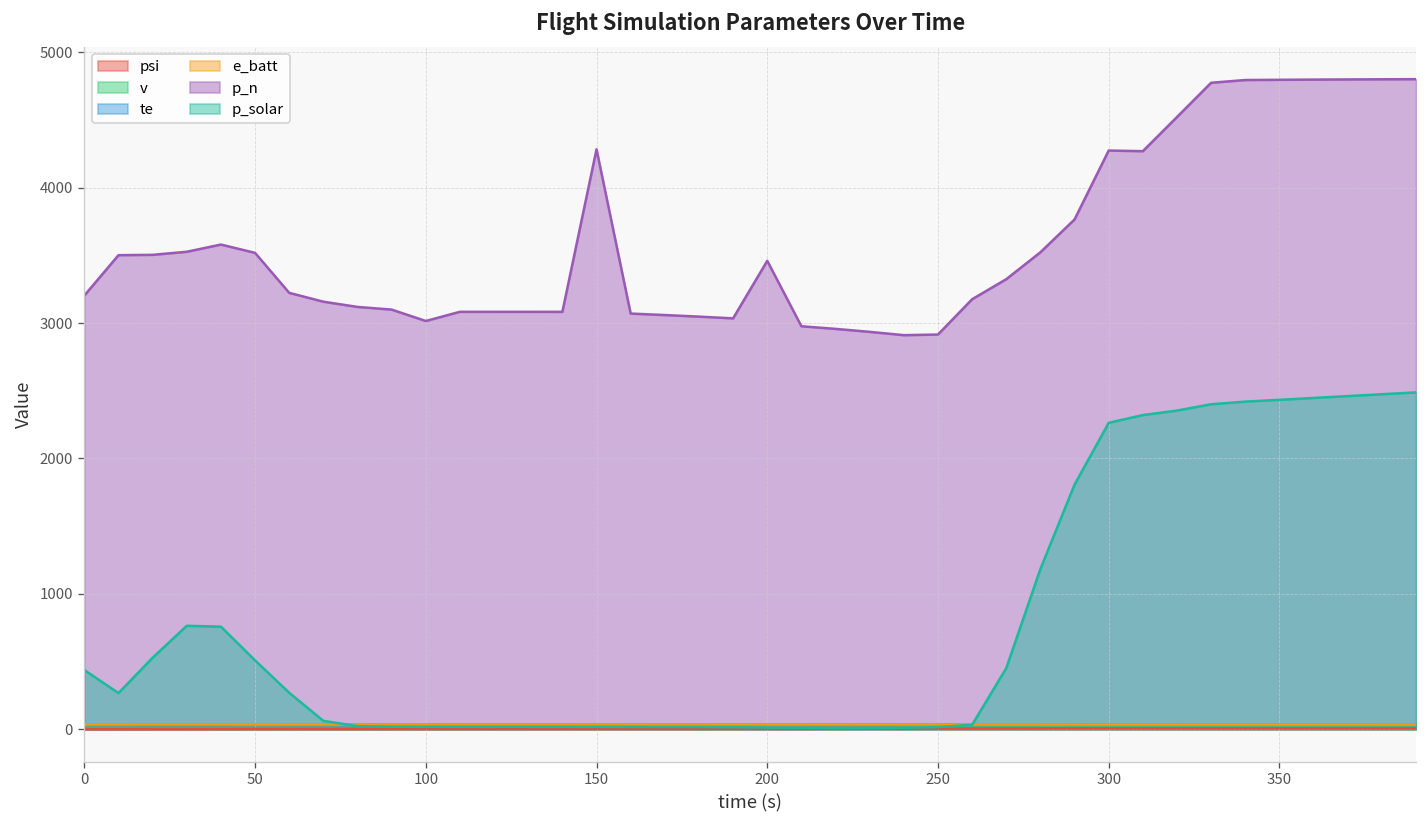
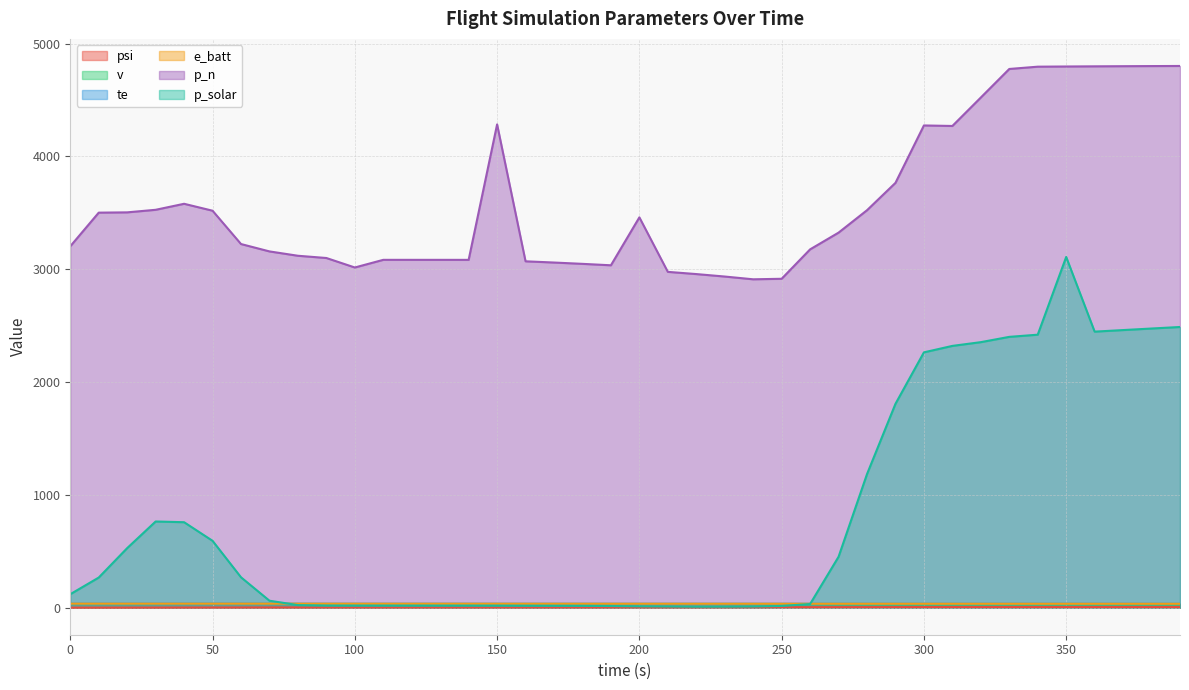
p_solar, 0: 440 -> 120
p_solar, 50: 510 -> 590
p_solar, 350: 2430 -> 3110
